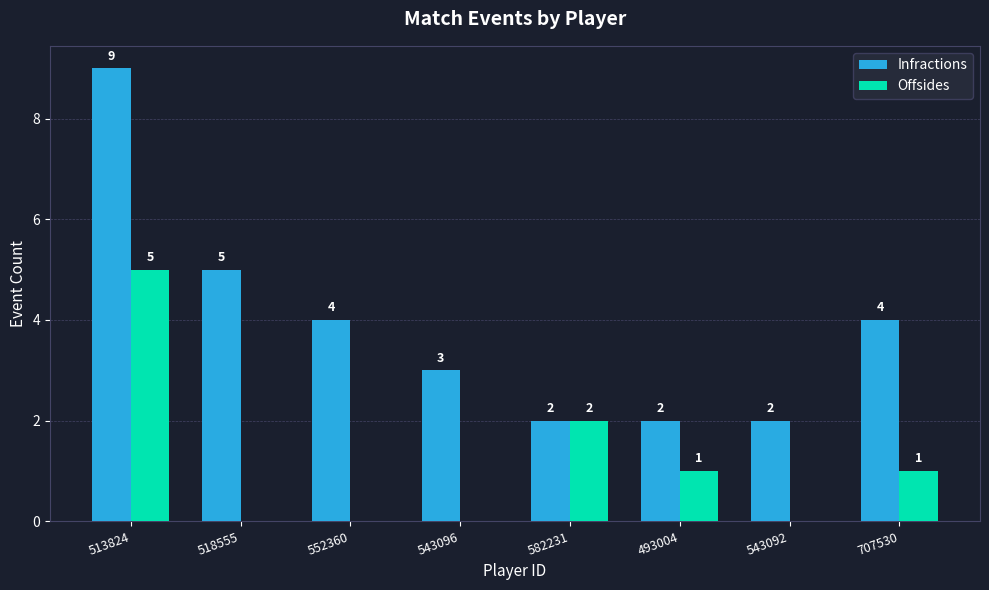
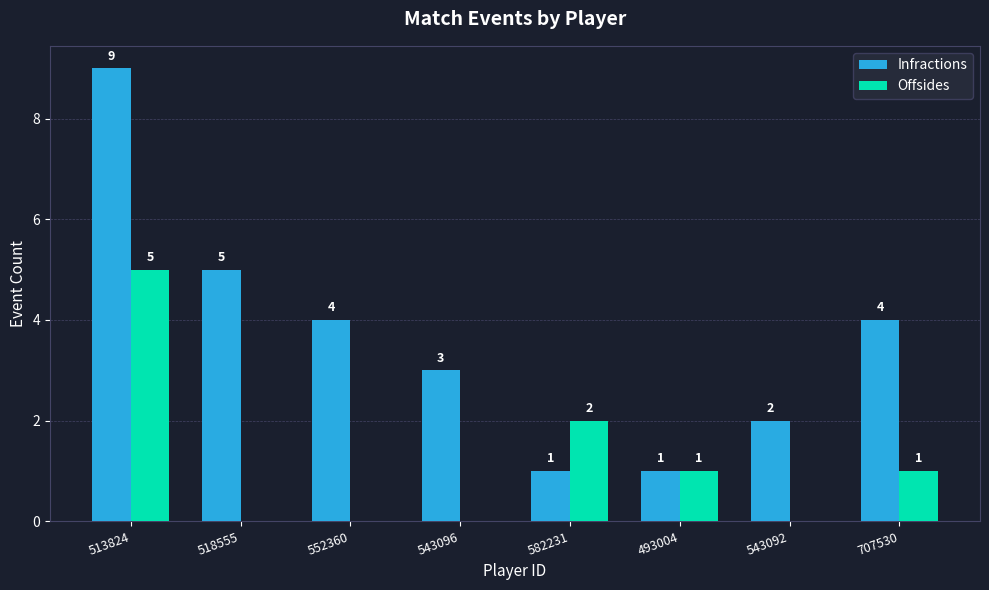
Infractions, 582231: 2 -> 1
Infractions, 493004: 2 -> 1
